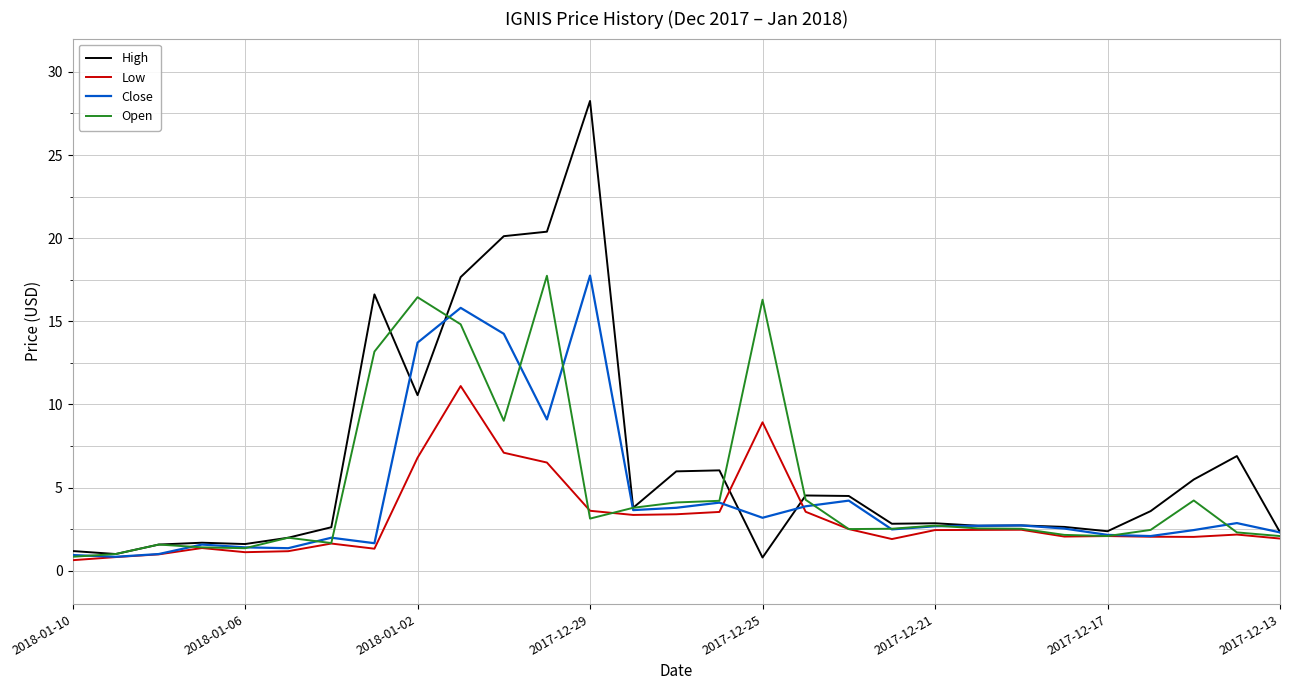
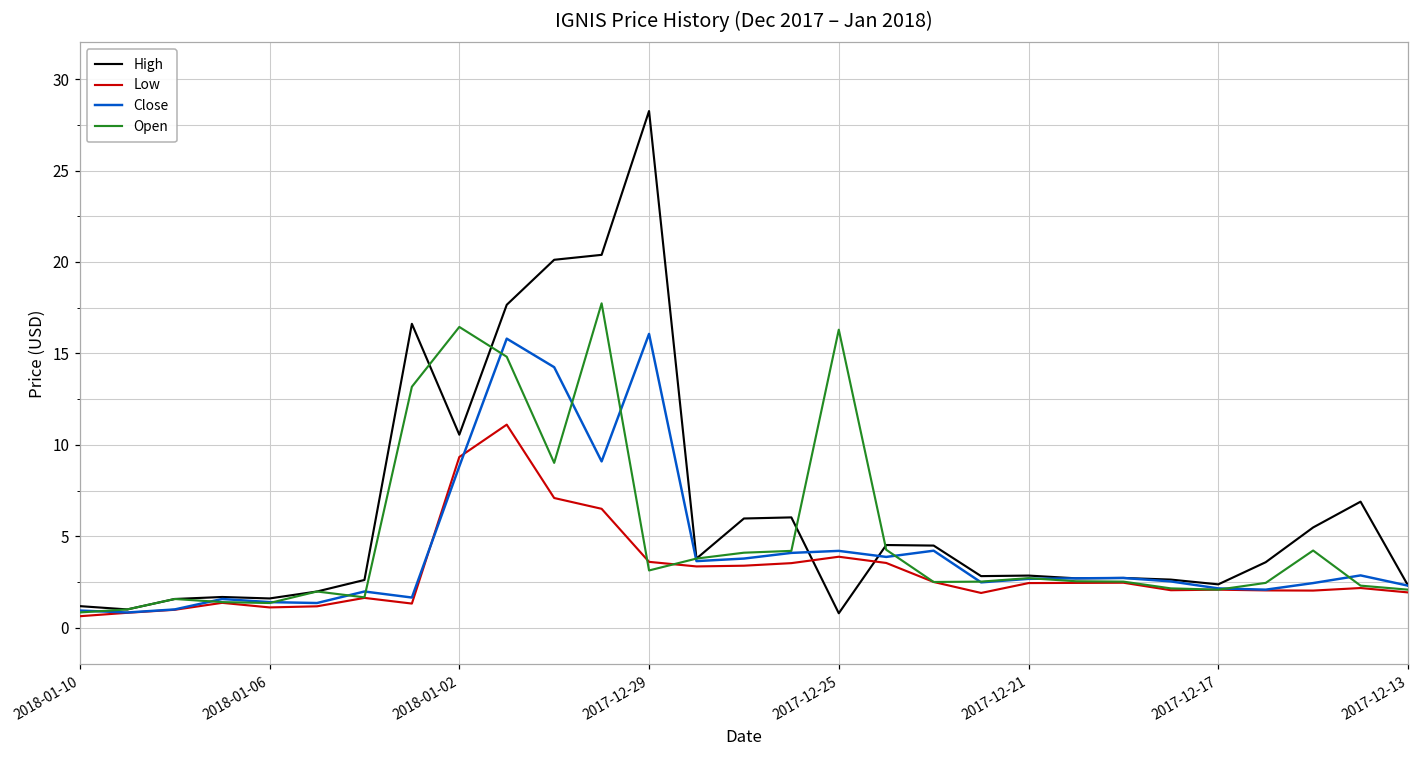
Low, 2018-01-02: 6.8 -> 9.3
Close, 2018-01-02: 13.7 -> 8.8
Close, 2017-12-29: 17.8 -> 16.1
Low, 2017-12-25: 8.9 -> 3.9
Close, 2017-12-25: 3.2 -> 4.2
